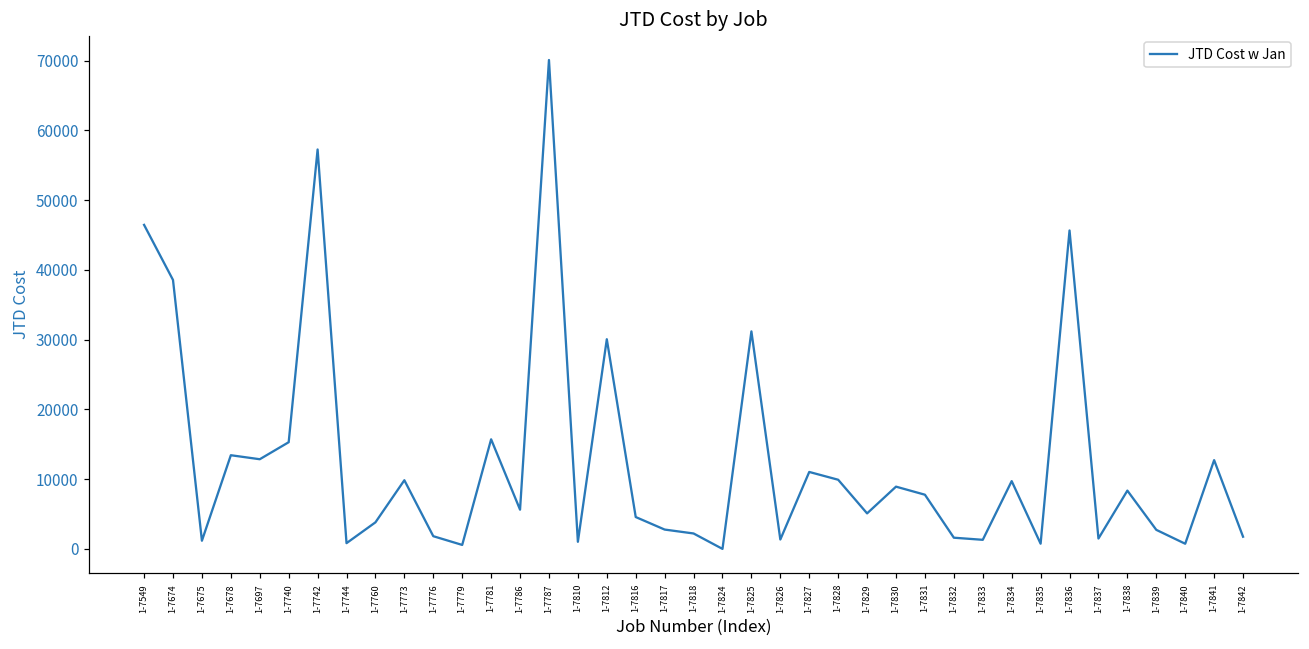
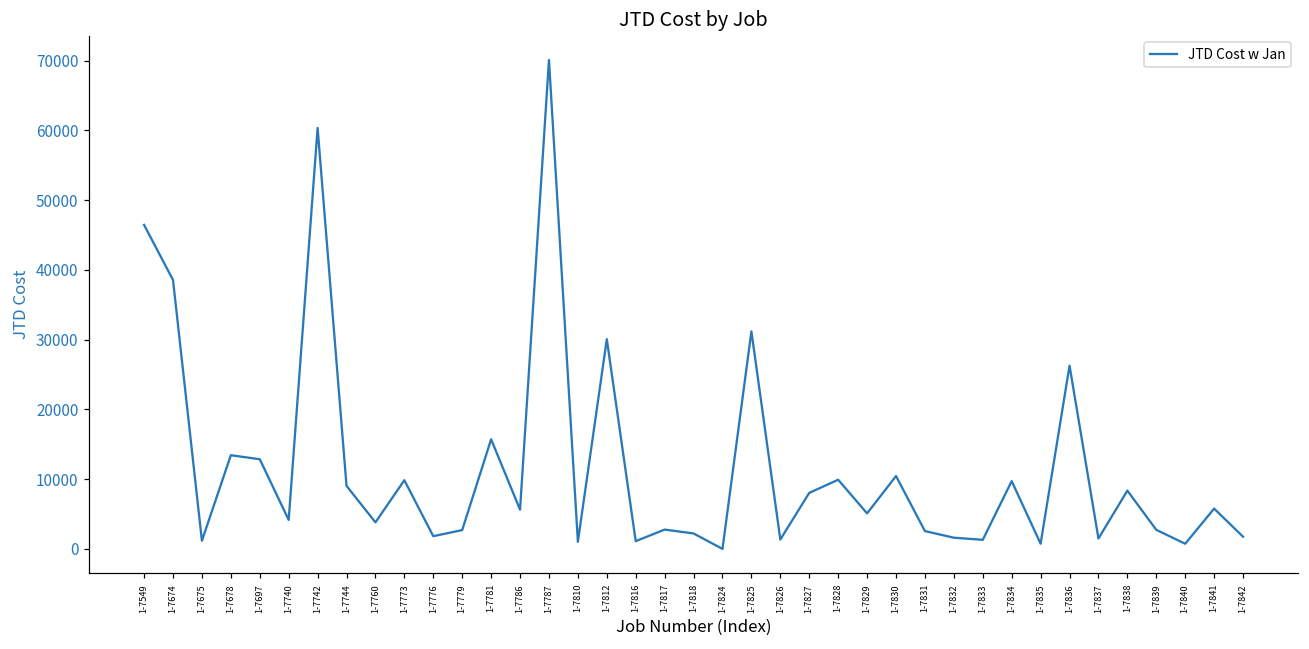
1-7740: 15000 -> 4000
1-7742: 57000 -> 60000
1-7744: 1000 -> 9000
1-7779: 1000 -> 3000
1-7816: 5000 -> 1000
1-7827: 11000 -> 8000
1-7830: 9000 -> 10000
1-7831: 8000 -> 3000
1-7836: 46000 -> 26000
1-7841: 13000 -> 6000
